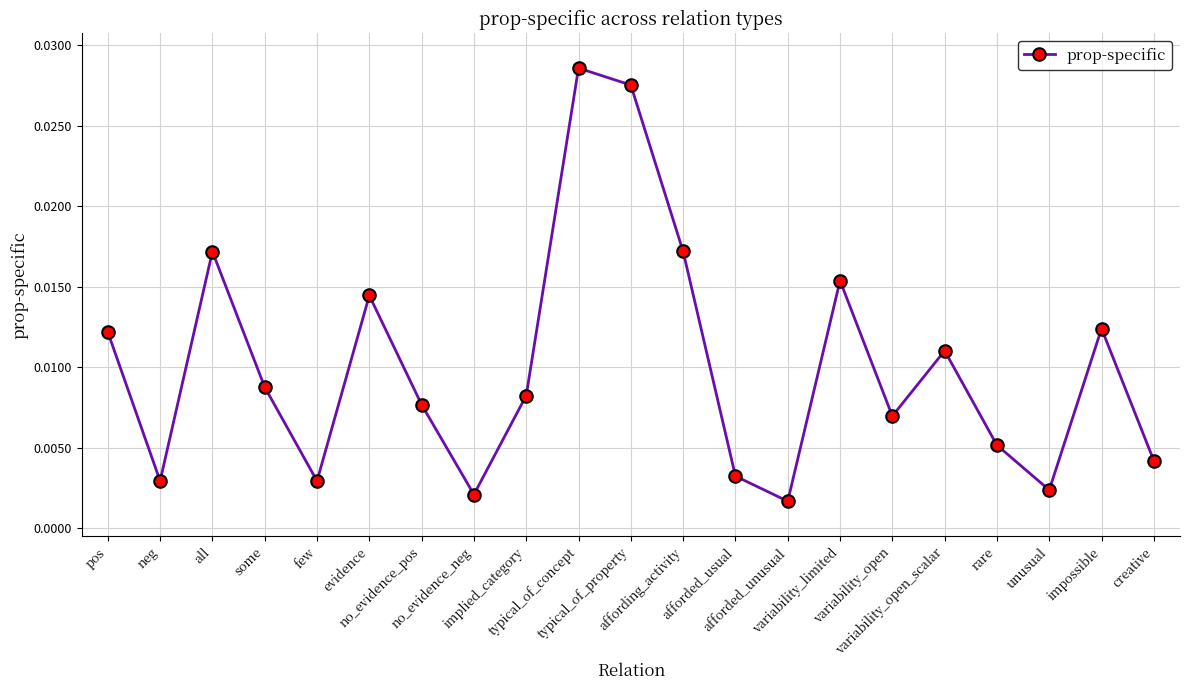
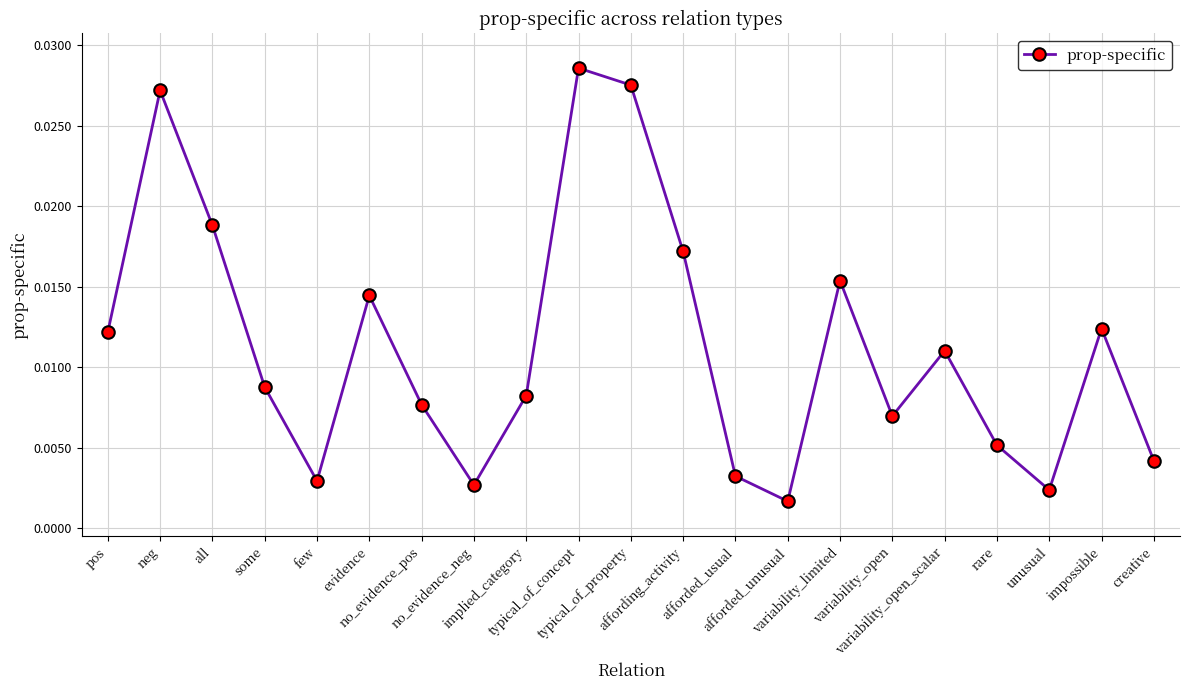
neg: 0.0029 -> 0.0272
all: 0.0172 -> 0.0188
no_evidence_neg: 0.0021 -> 0.0027
